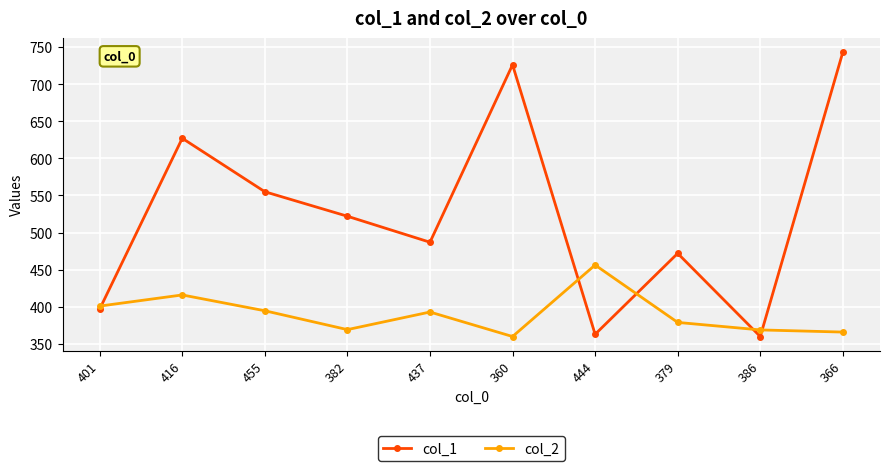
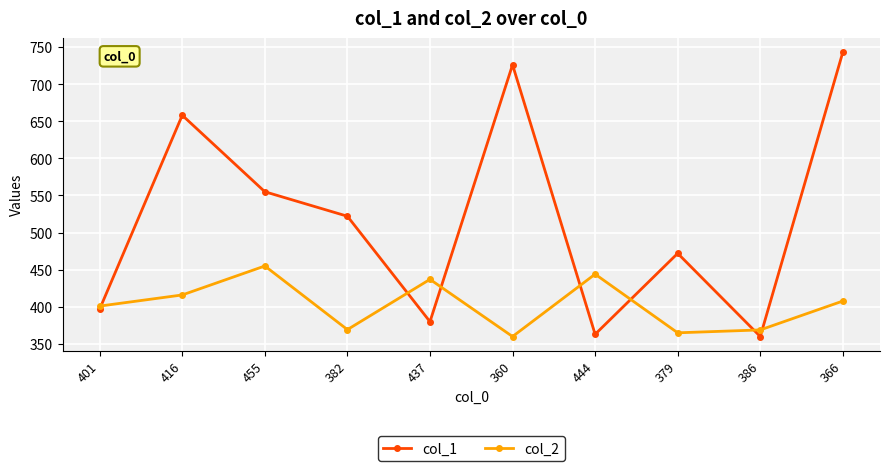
col_1, 416: 630 -> 660
col_2, 455: 390 -> 460
col_1, 437: 490 -> 380
col_2, 437: 390 -> 440
col_2, 444: 460 -> 440
col_2, 379: 380 -> 370
col_2, 366: 370 -> 410
